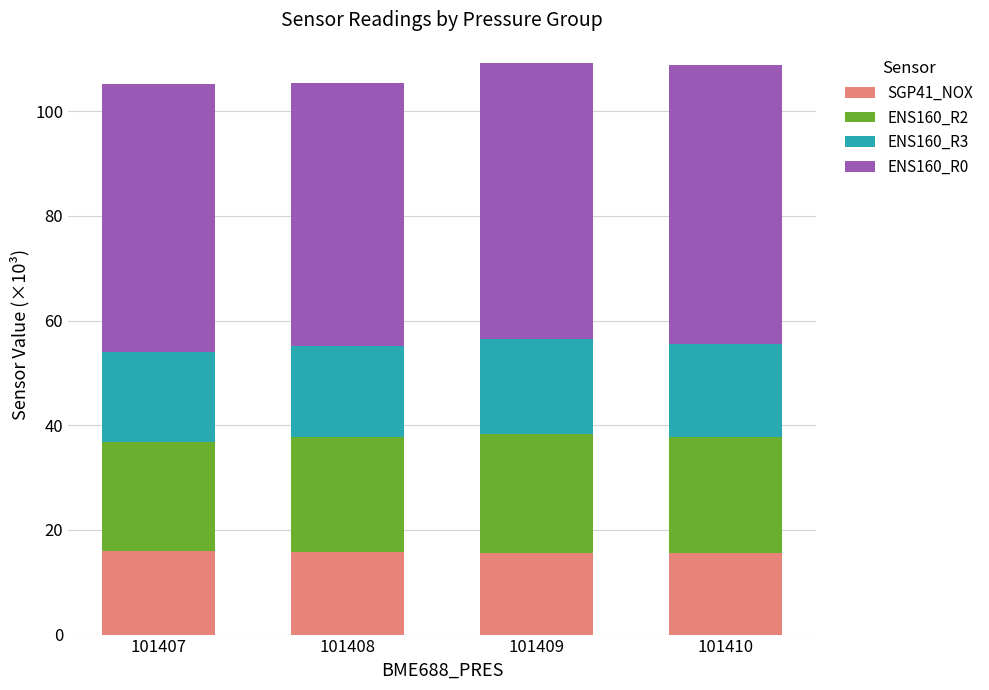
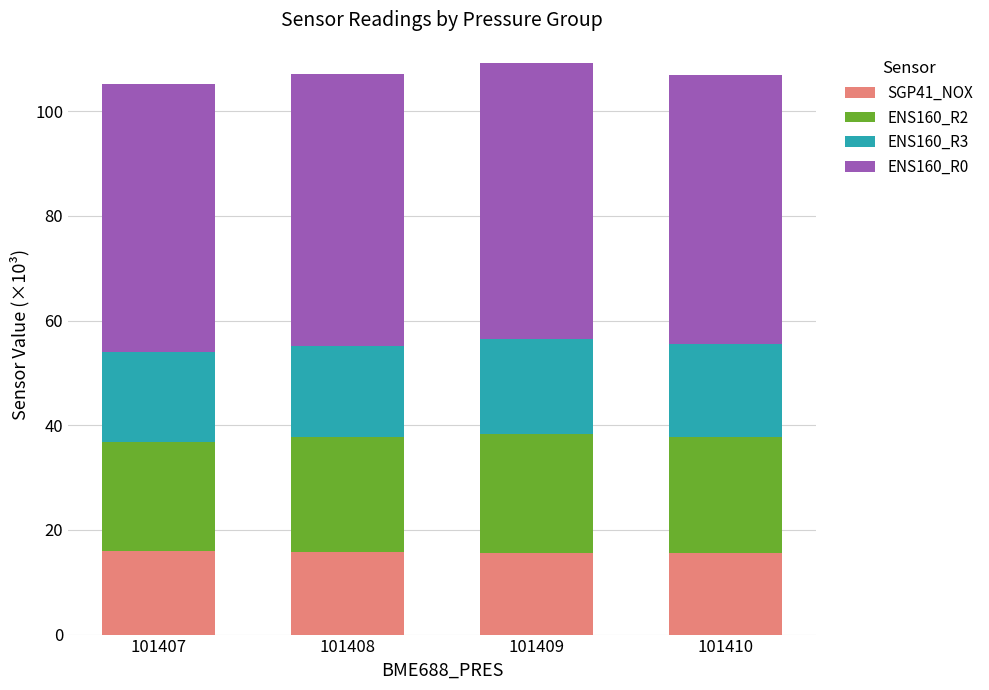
ENS160_R0, 101408: 50 -> 52
ENS160_R0, 101410: 53 -> 51
